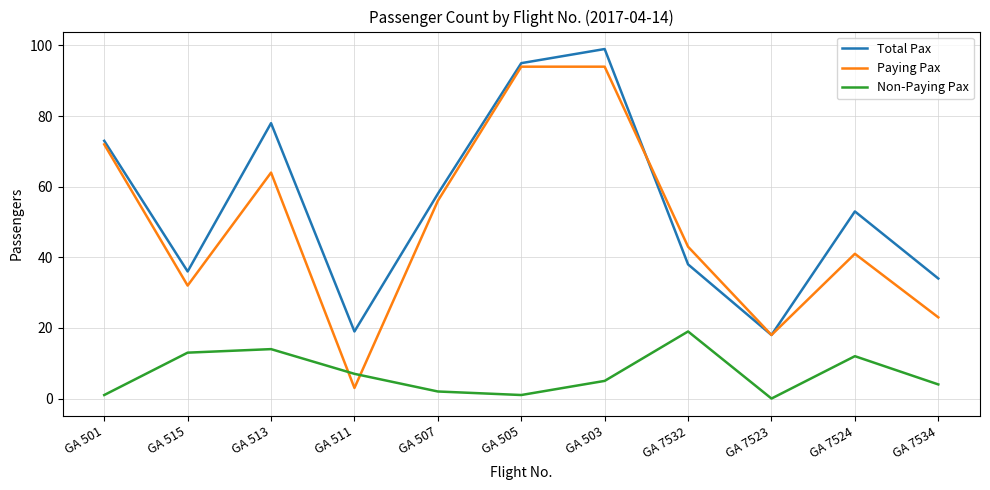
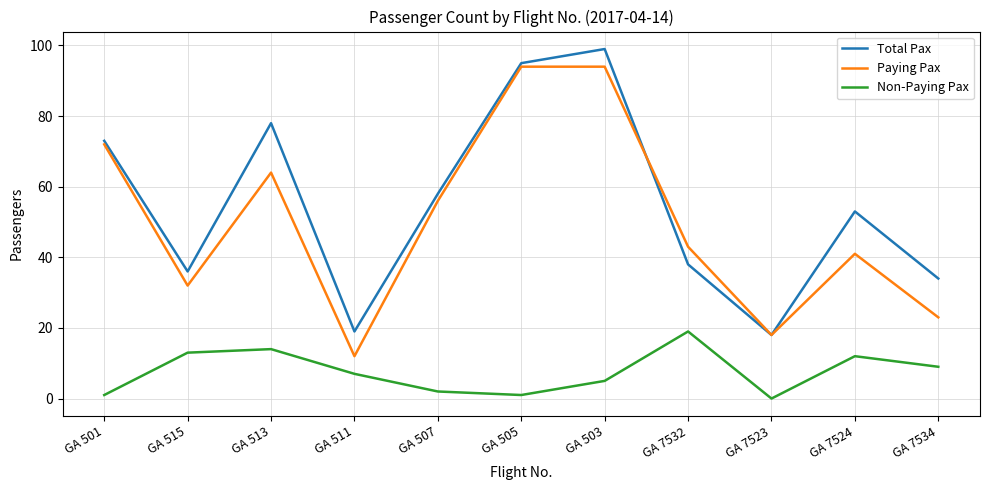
Paying Pax, GA 511: 3 -> 12
Non-Paying Pax, GA 7534: 4 -> 9
